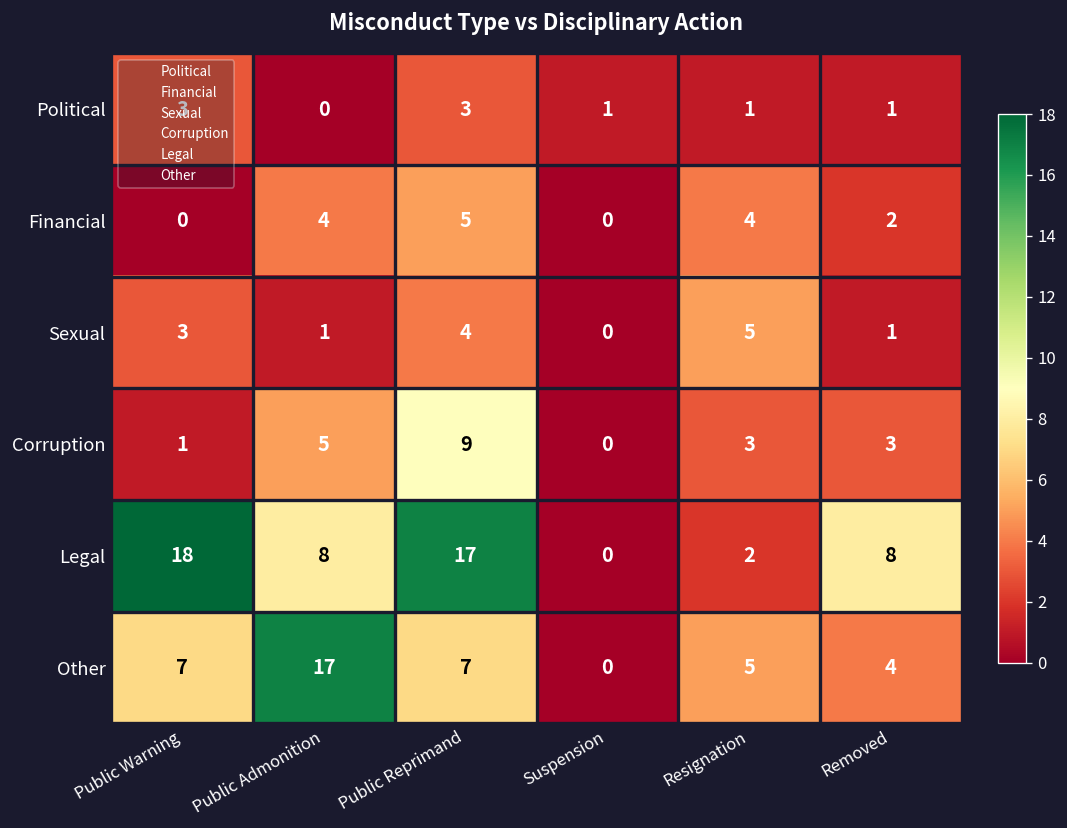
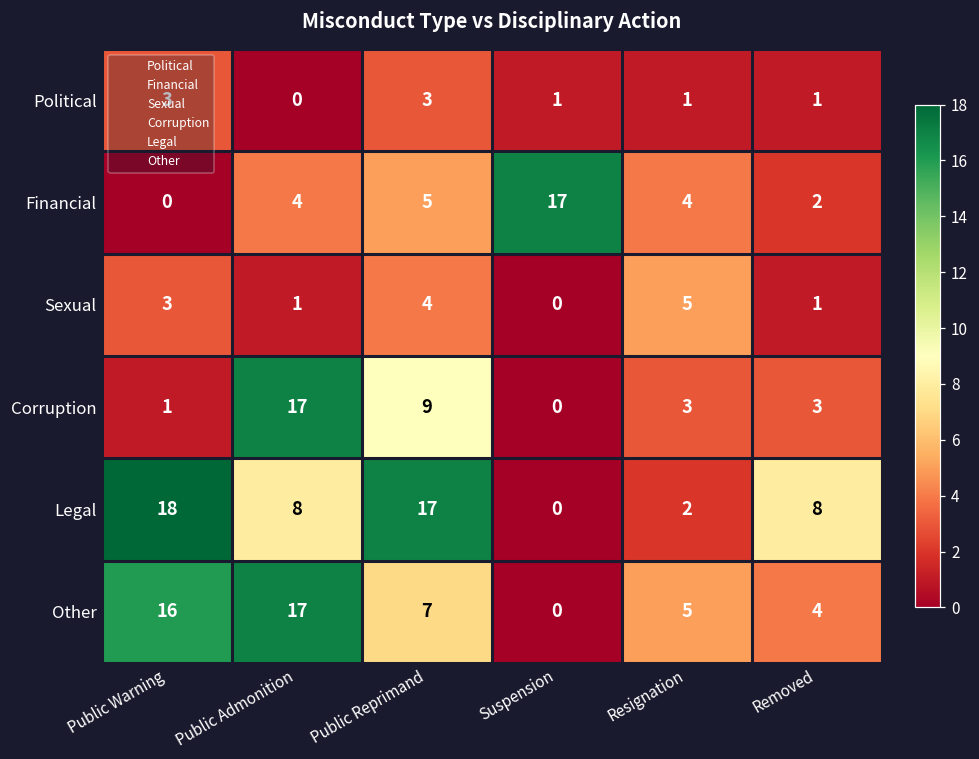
Financial, Suspension: 0 -> 17
Corruption, Public Admonition: 5 -> 17
Other, Public Warning: 7 -> 16
